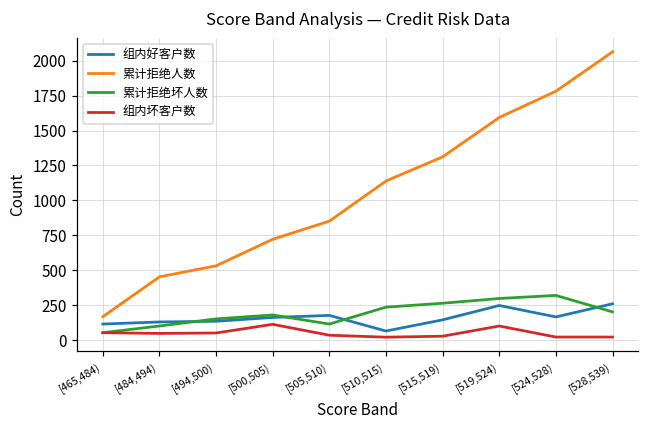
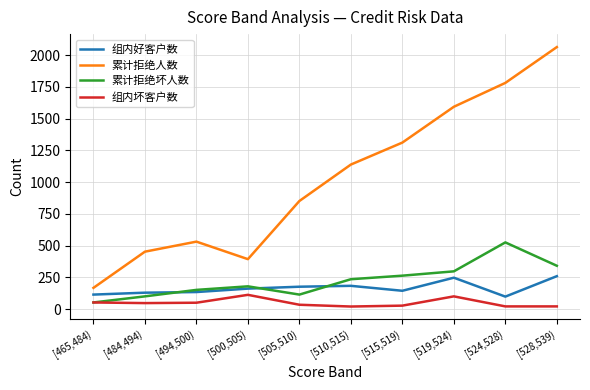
累计拒绝人数, [500,505): 720 -> 390
组内好客户数, [510,515): 70 -> 180
组内好客户数, [524,528): 170 -> 100
累计拒绝坏人数, [524,528): 320 -> 530
累计拒绝坏人数, [528,539): 200 -> 340
